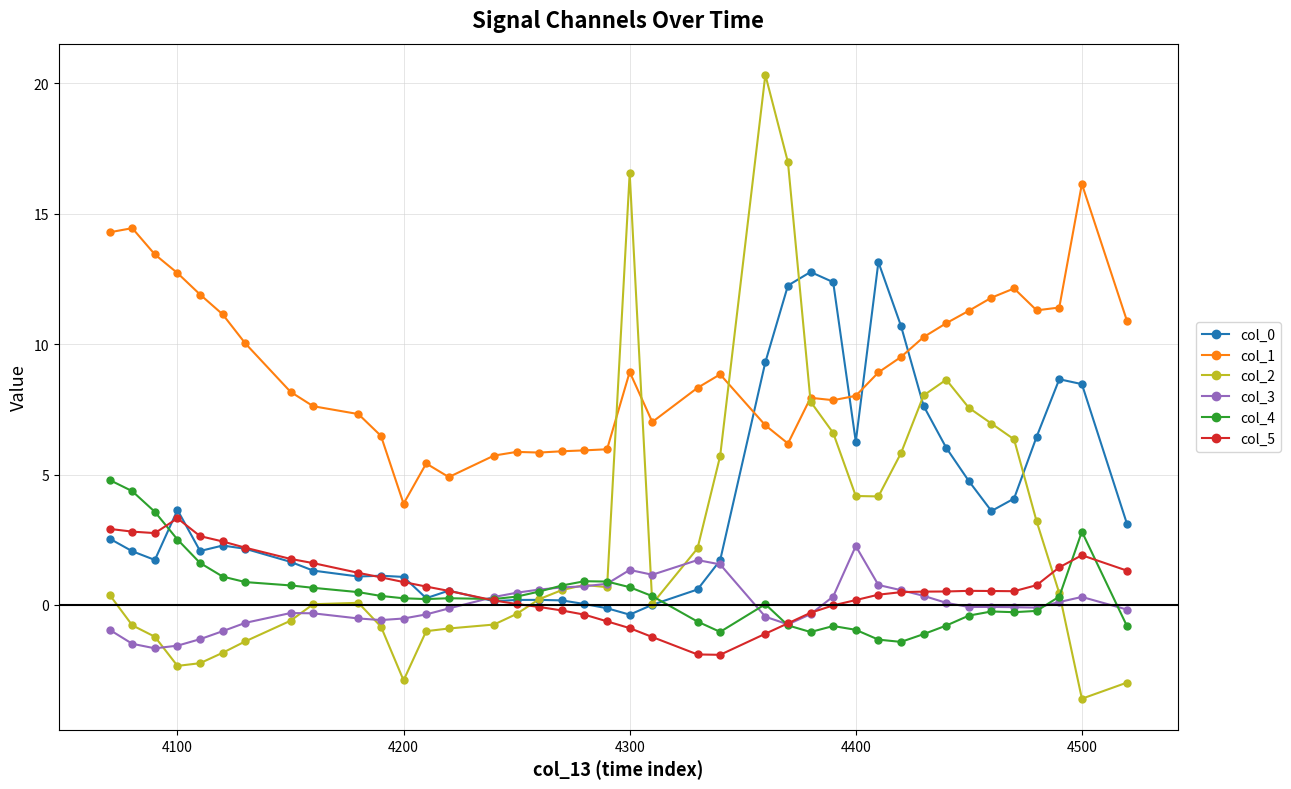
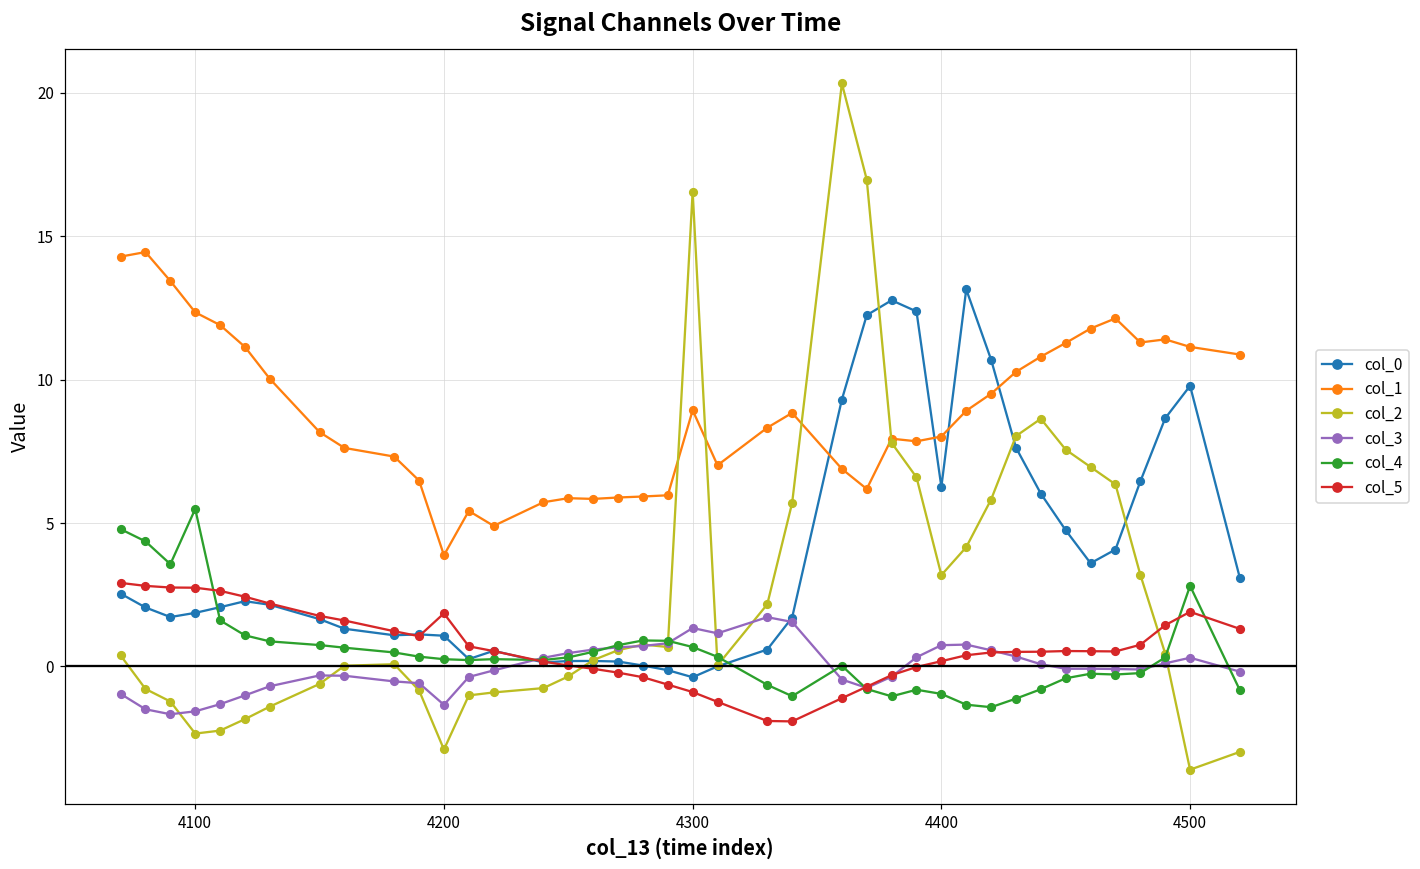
col_0, 4100: 3.6 -> 1.9
col_1, 4100: 12.7 -> 12.3
col_4, 4100: 2.5 -> 5.5
col_5, 4100: 3.3 -> 2.7
col_3, 4200: -0.5 -> -1.3
col_5, 4200: 0.9 -> 1.9
col_2, 4400: 4.2 -> 3.2
col_3, 4400: 2.3 -> 0.7
col_0, 4500: 8.5 -> 9.8
col_1, 4500: 16.1 -> 11.1
